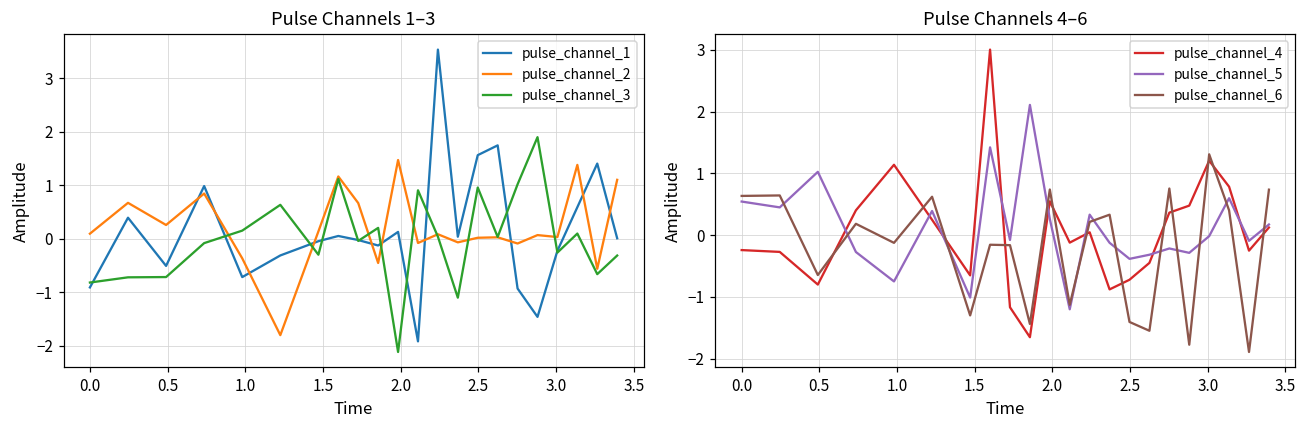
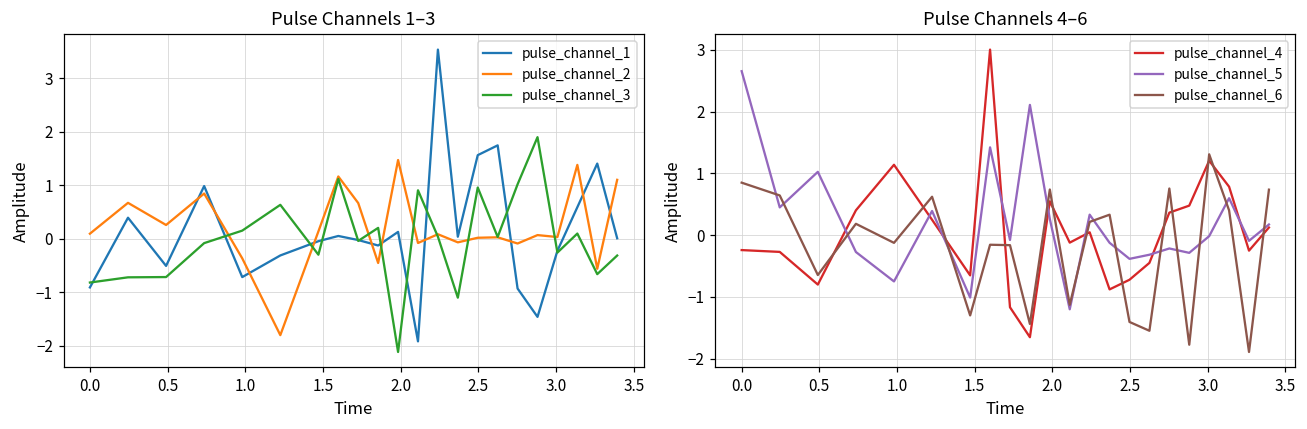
Pulse Channels 4–6, pulse_channel_5, 0.0: 0.5 -> 2.7
Pulse Channels 4–6, pulse_channel_6, 0.0: 0.6 -> 0.8
